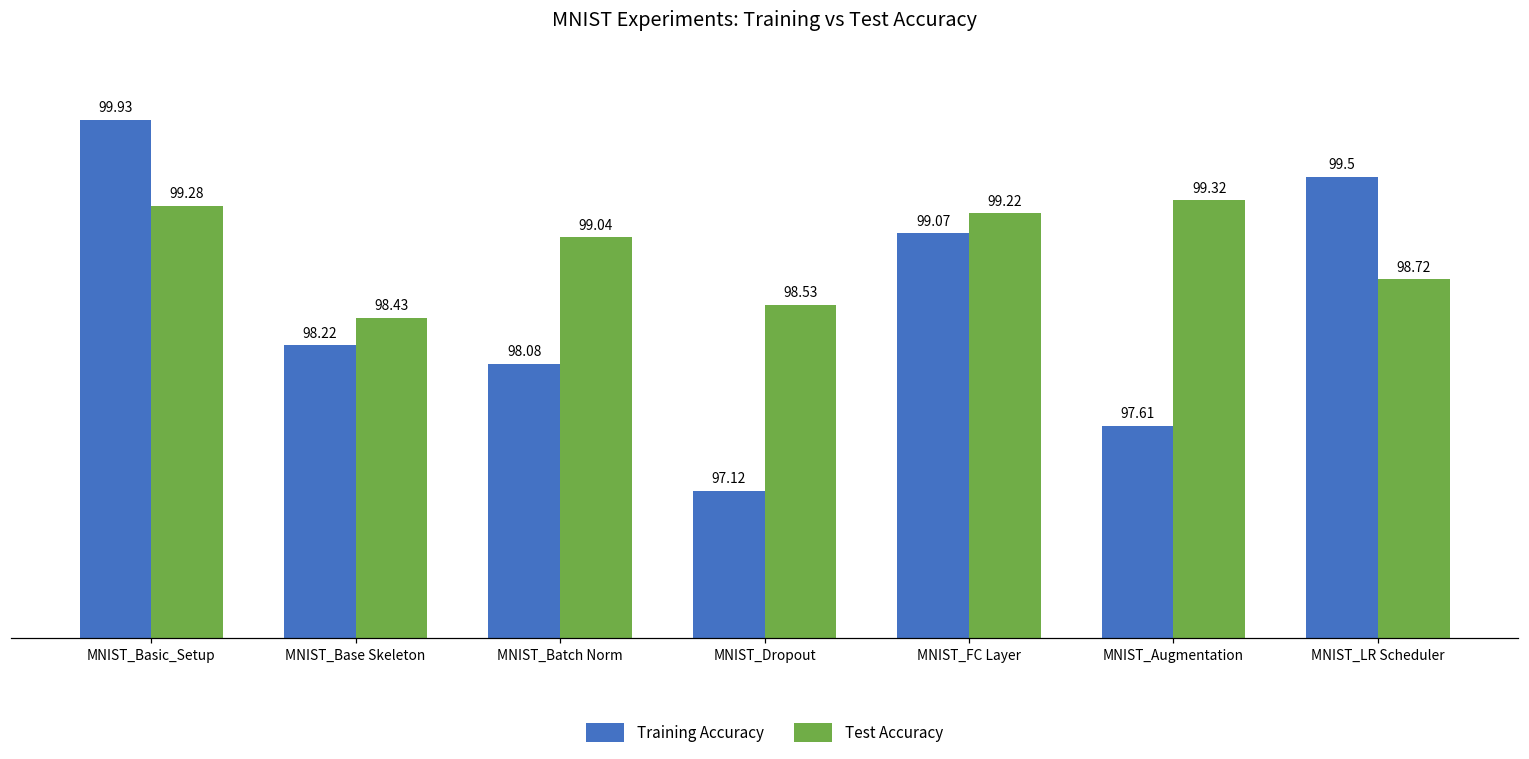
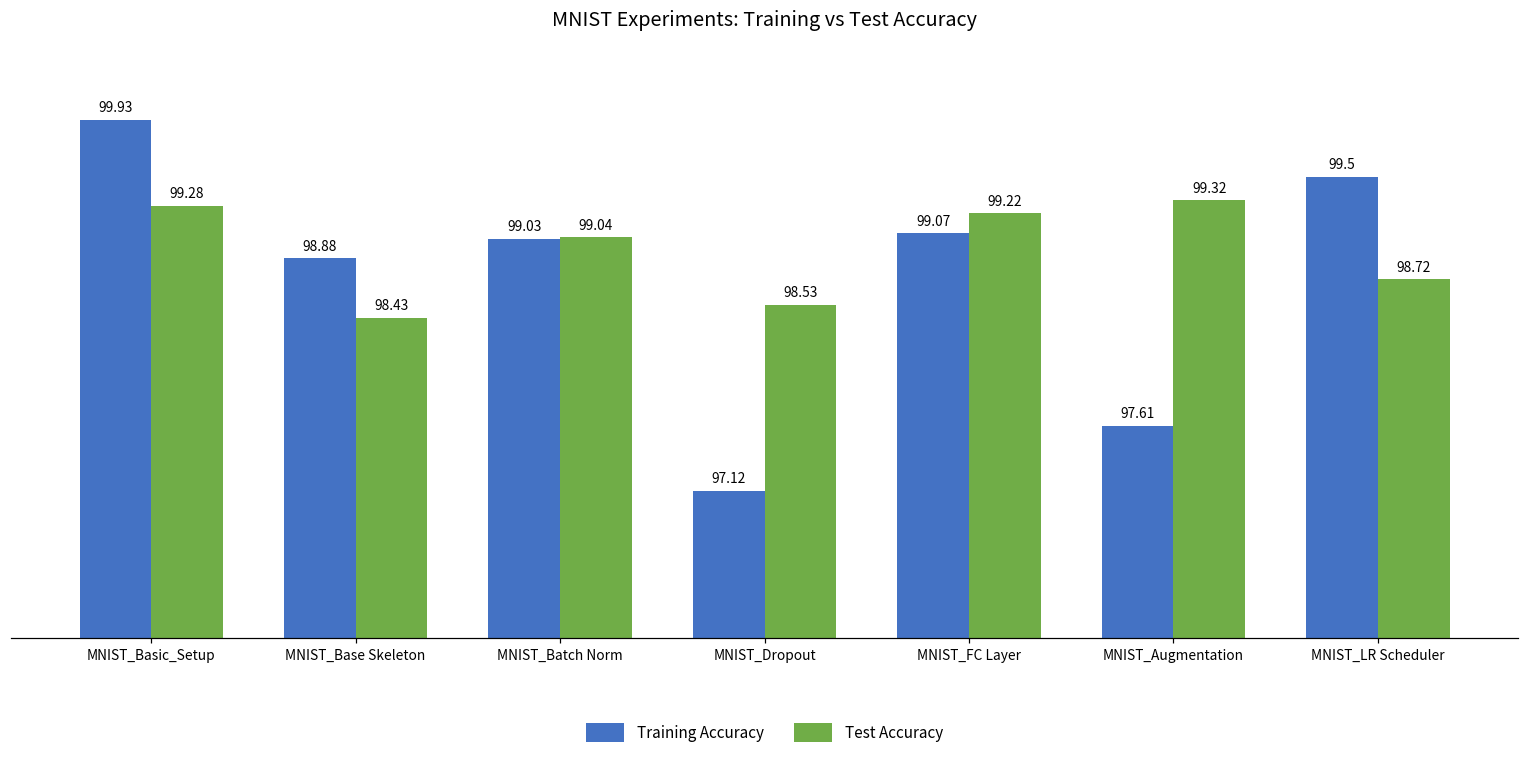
Training Accuracy, MNIST_Base Skeleton: 98.22 -> 98.88
Training Accuracy, MNIST_Batch Norm: 98.08 -> 99.03
